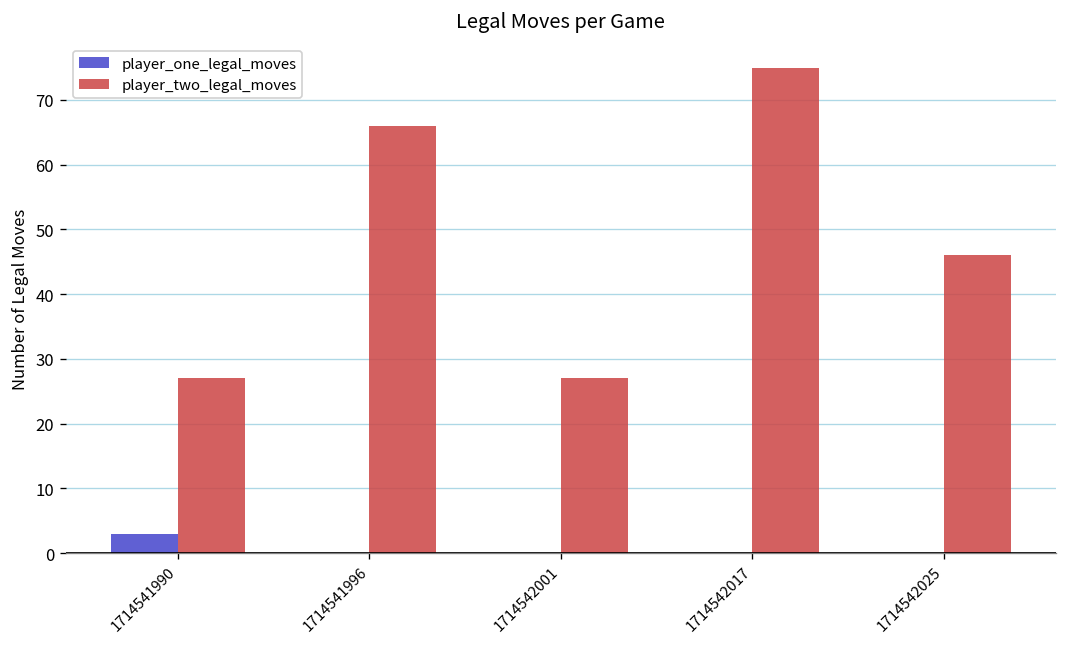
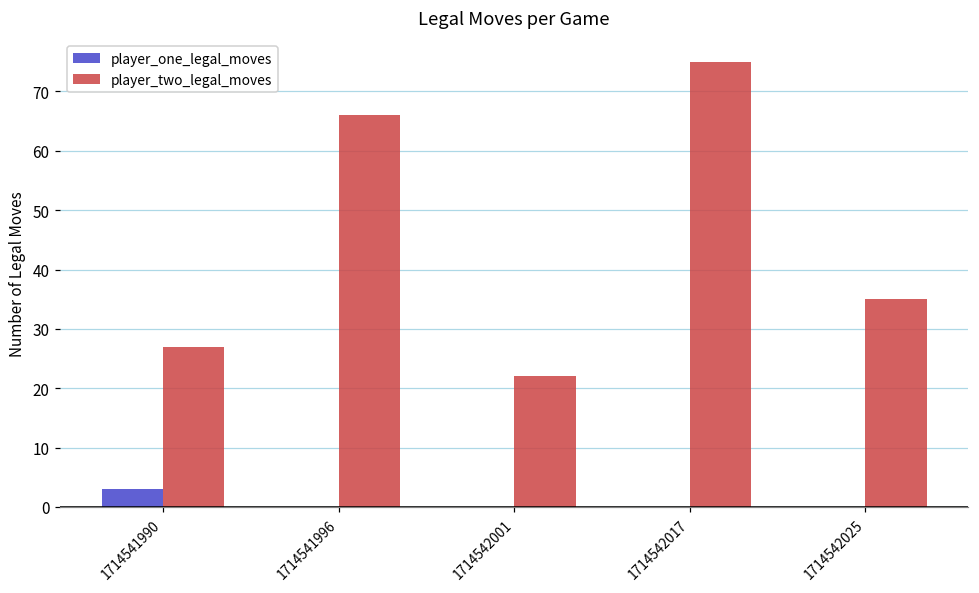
player_two_legal_moves, 1714542001: 27 -> 22
player_two_legal_moves, 1714542025: 46 -> 35
